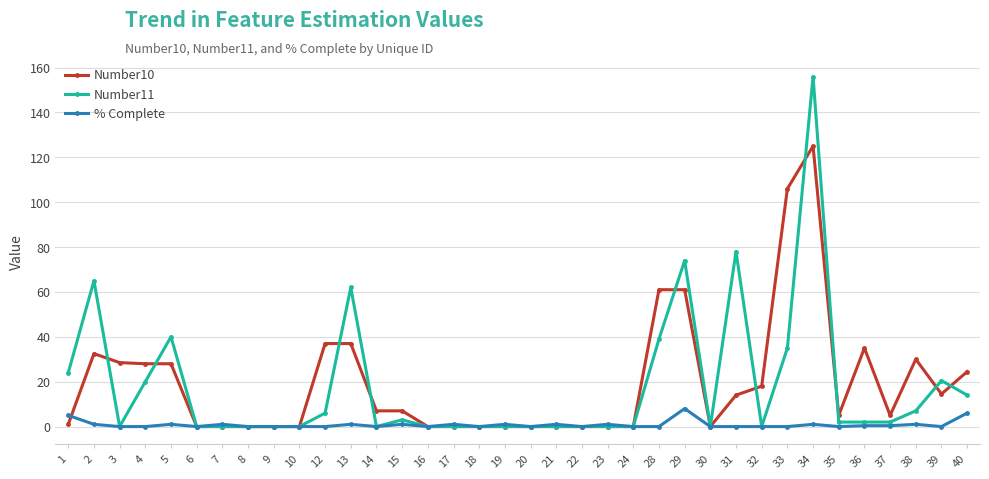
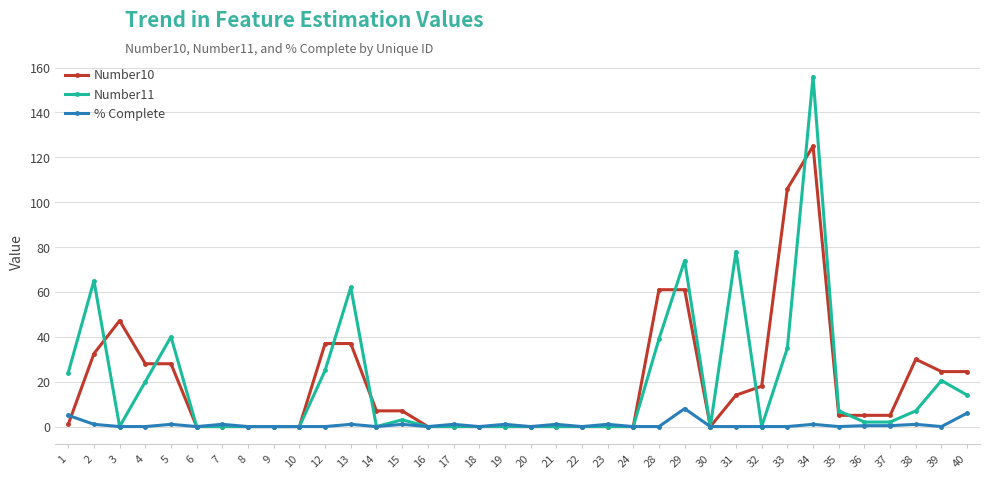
Number10, 3: 29 -> 47
Number11, 12: 6 -> 25
Number11, 35: 2 -> 7
Number10, 36: 35 -> 5
Number10, 39: 15 -> 25
